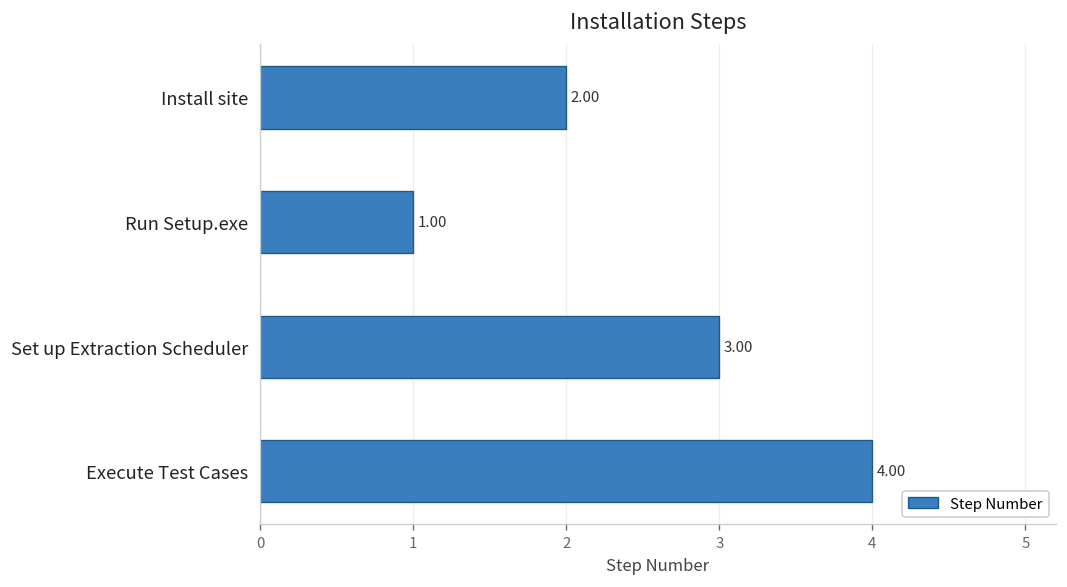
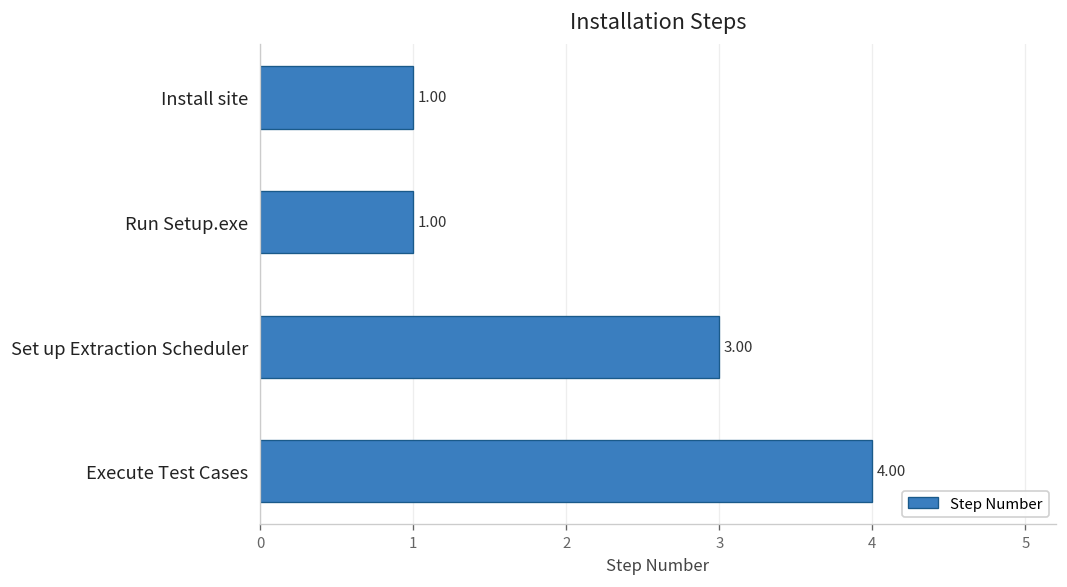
Install site: 2.00 -> 1.00
